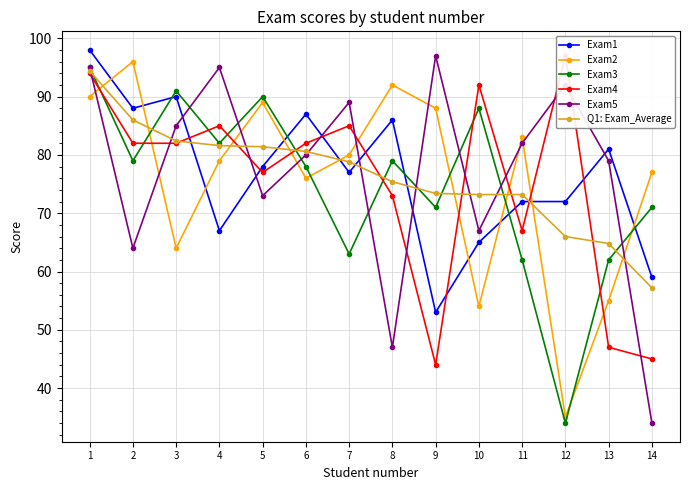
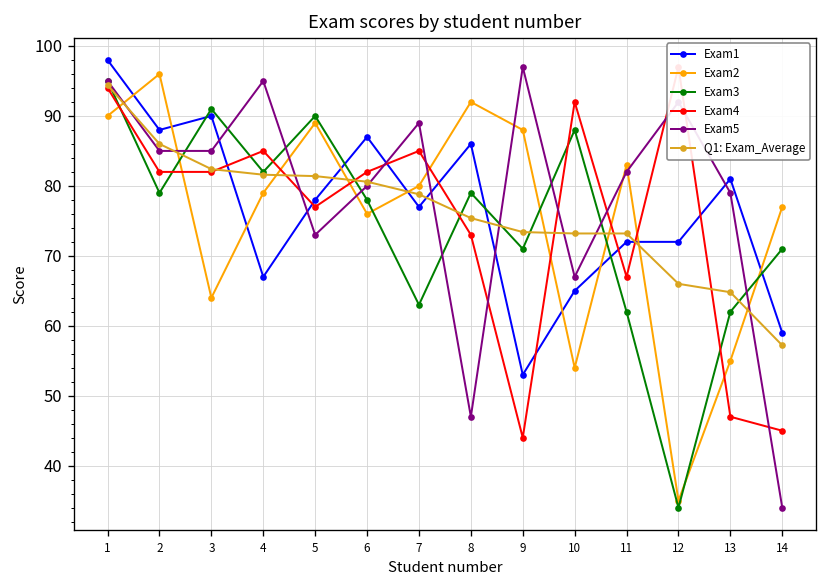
Exam5, 2: 64 -> 85
